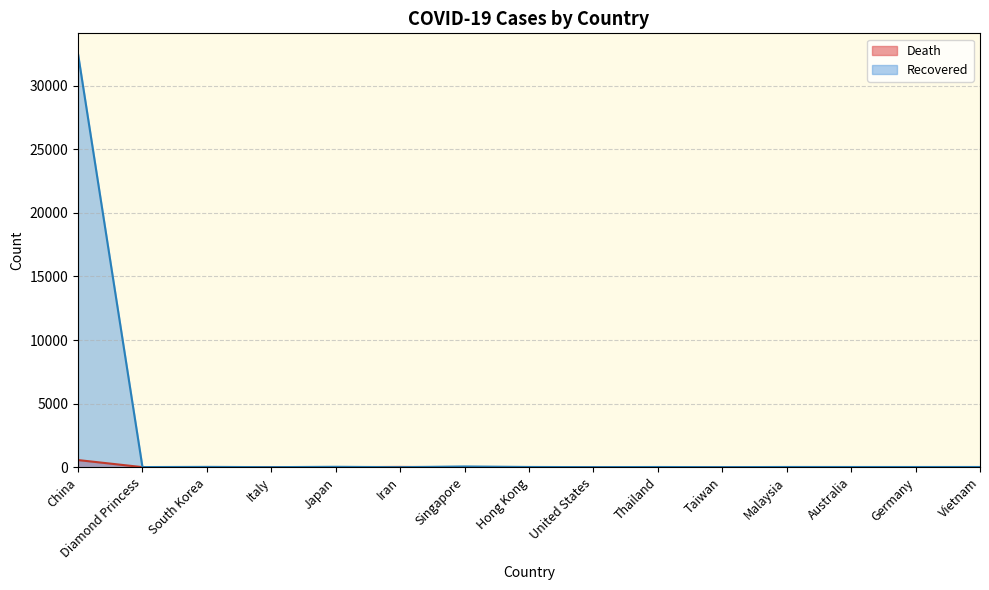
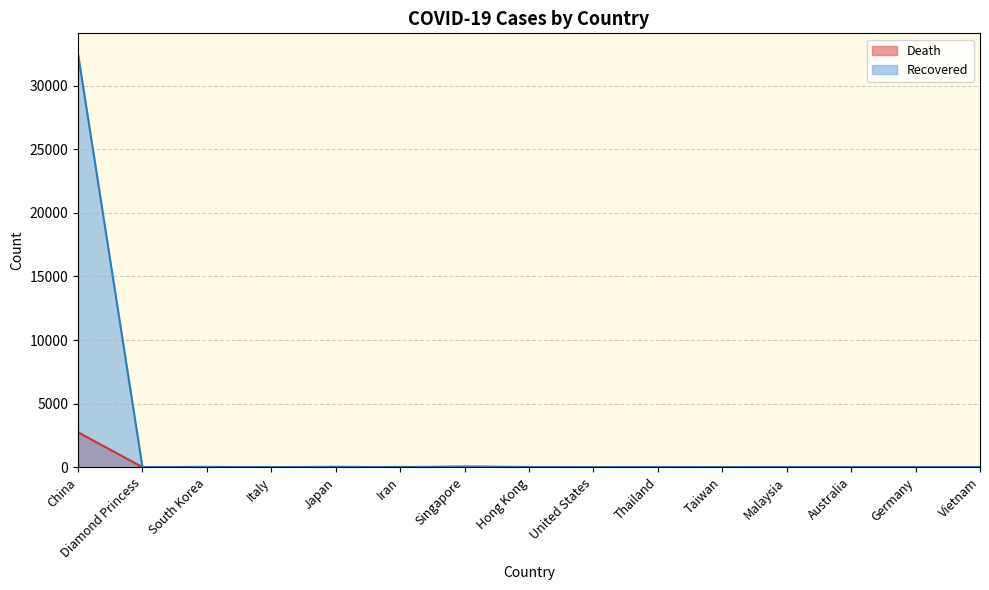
Death, China: 600 -> 2700
